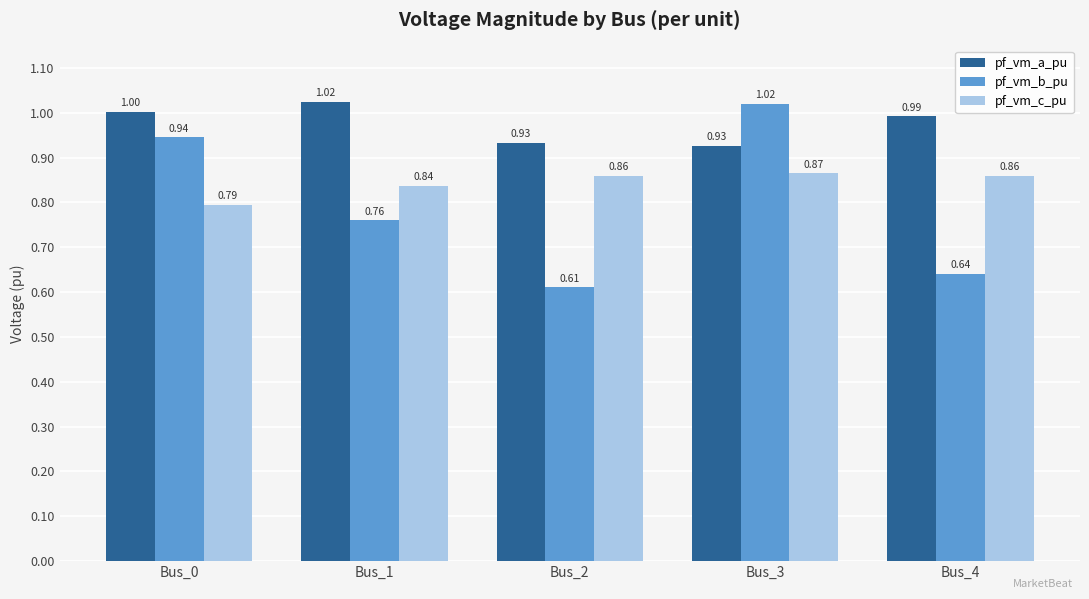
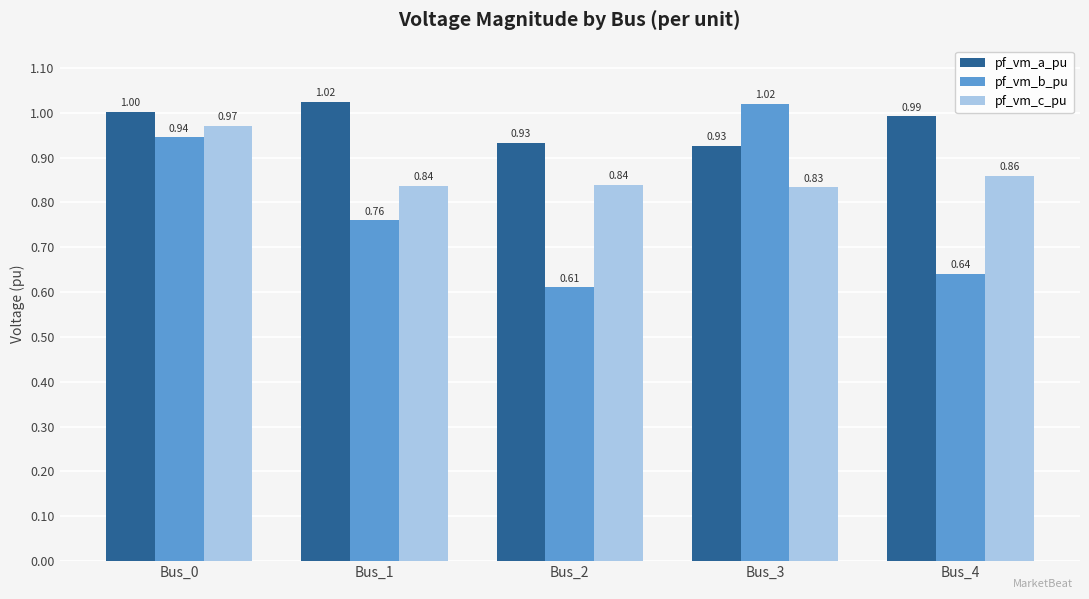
pf_vm_c_pu, Bus_0: 0.79 -> 0.97
pf_vm_c_pu, Bus_2: 0.86 -> 0.84
pf_vm_c_pu, Bus_3: 0.87 -> 0.83
